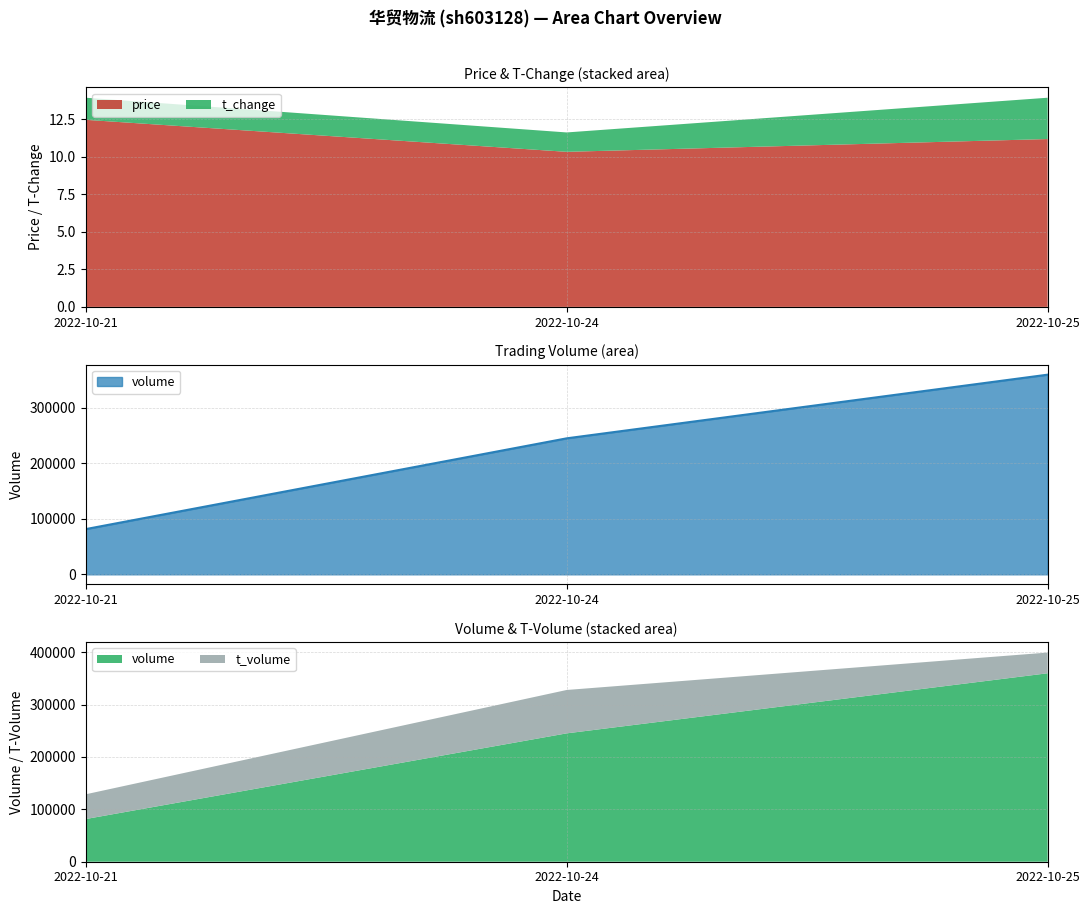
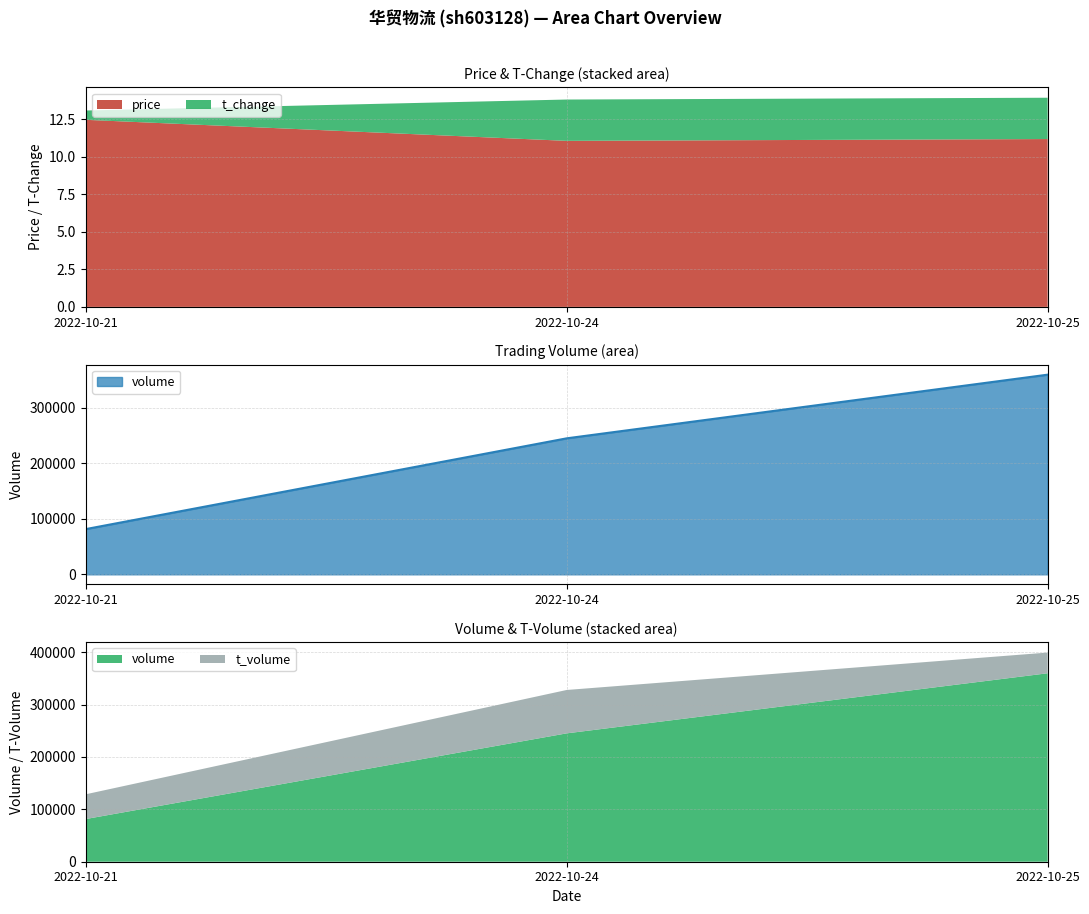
Price & T-Change (stacked area), t_change, 2022-10-21: 1.5 -> 0.6
Price & T-Change (stacked area), price, 2022-10-24: 10.3 -> 11.1
Price & T-Change (stacked area), t_change, 2022-10-24: 1.3 -> 2.8
